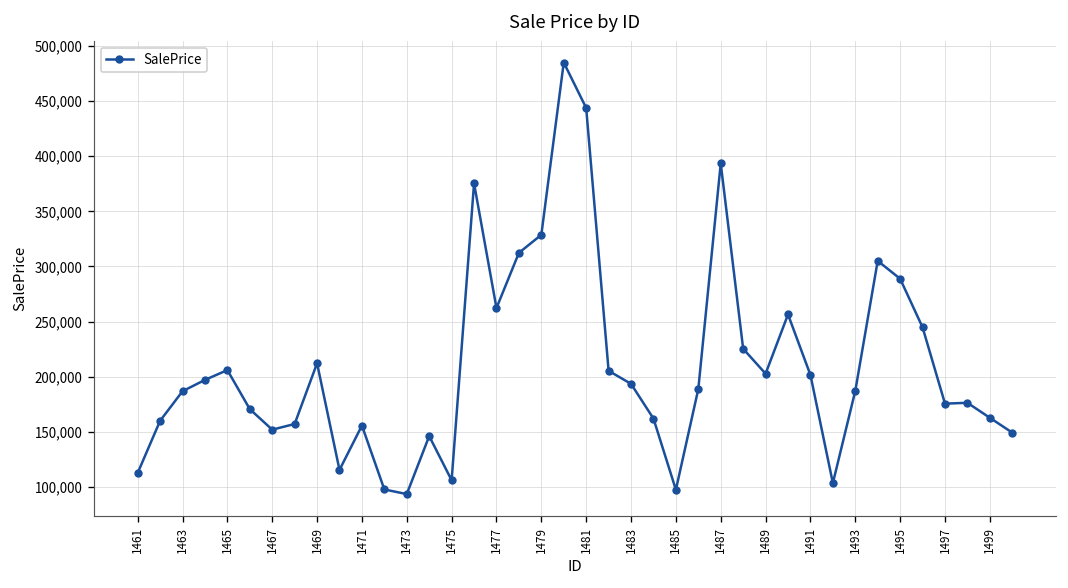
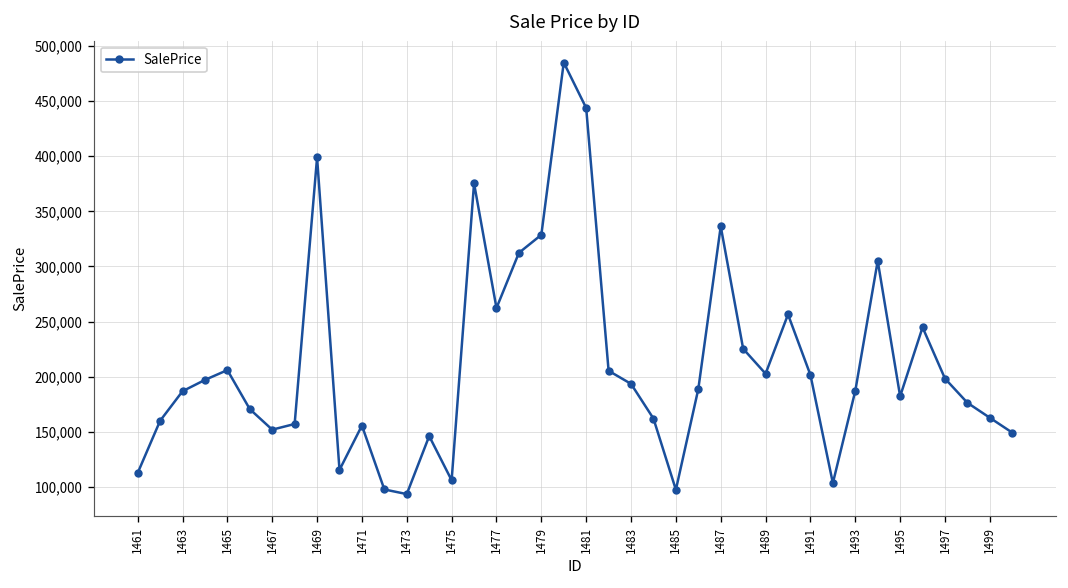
1469: 210,000 -> 400,000
1487: 390,000 -> 340,000
1495: 290,000 -> 180,000
1497: 180,000 -> 200,000
